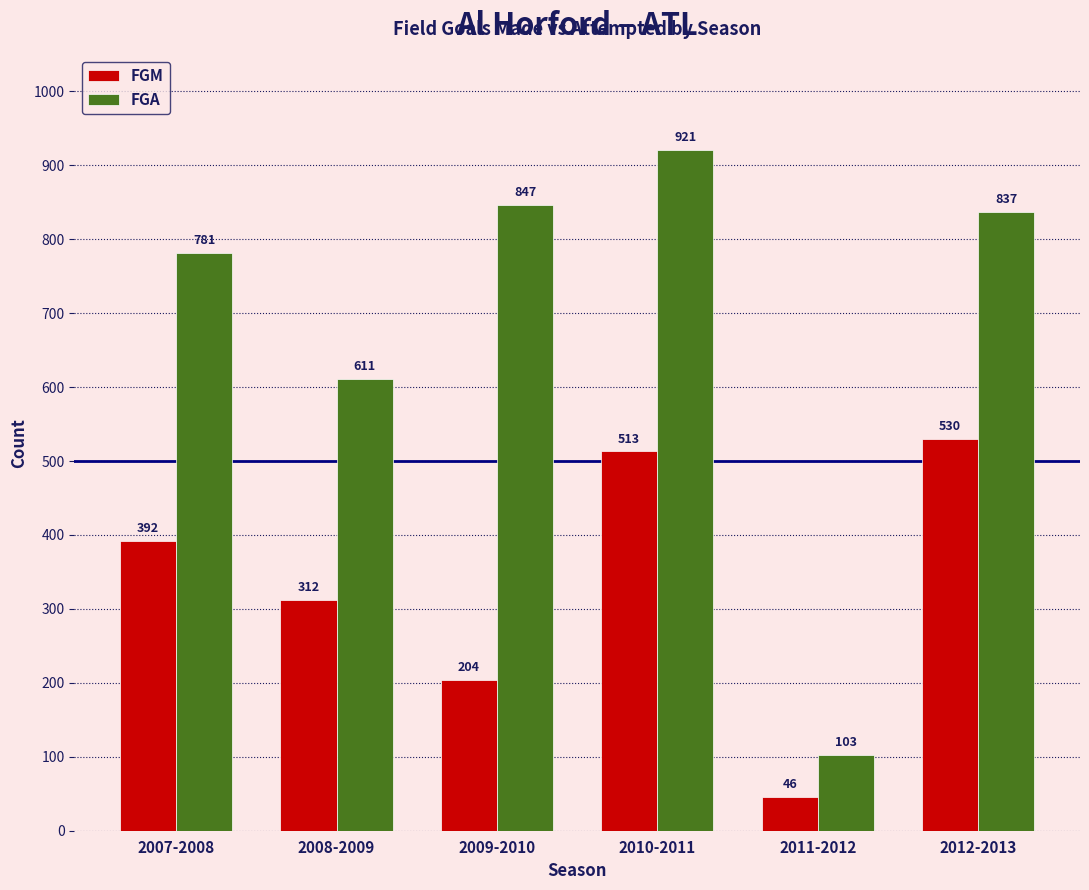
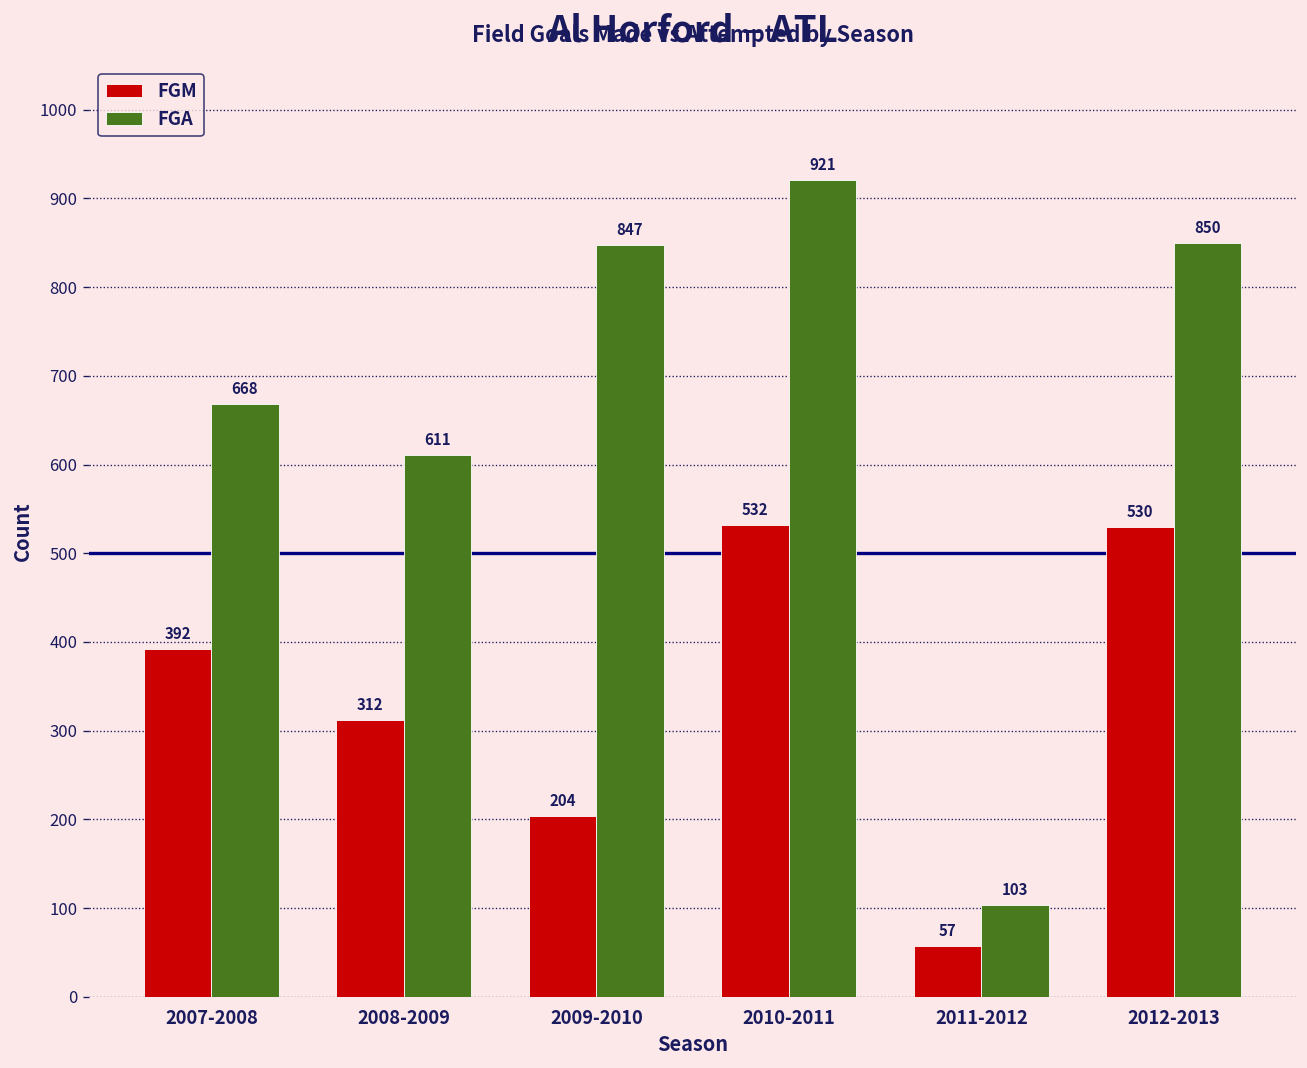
FGA, 2007-2008: 781 -> 668
FGM, 2010-2011: 513 -> 532
FGM, 2011-2012: 46 -> 57
FGA, 2012-2013: 837 -> 850
